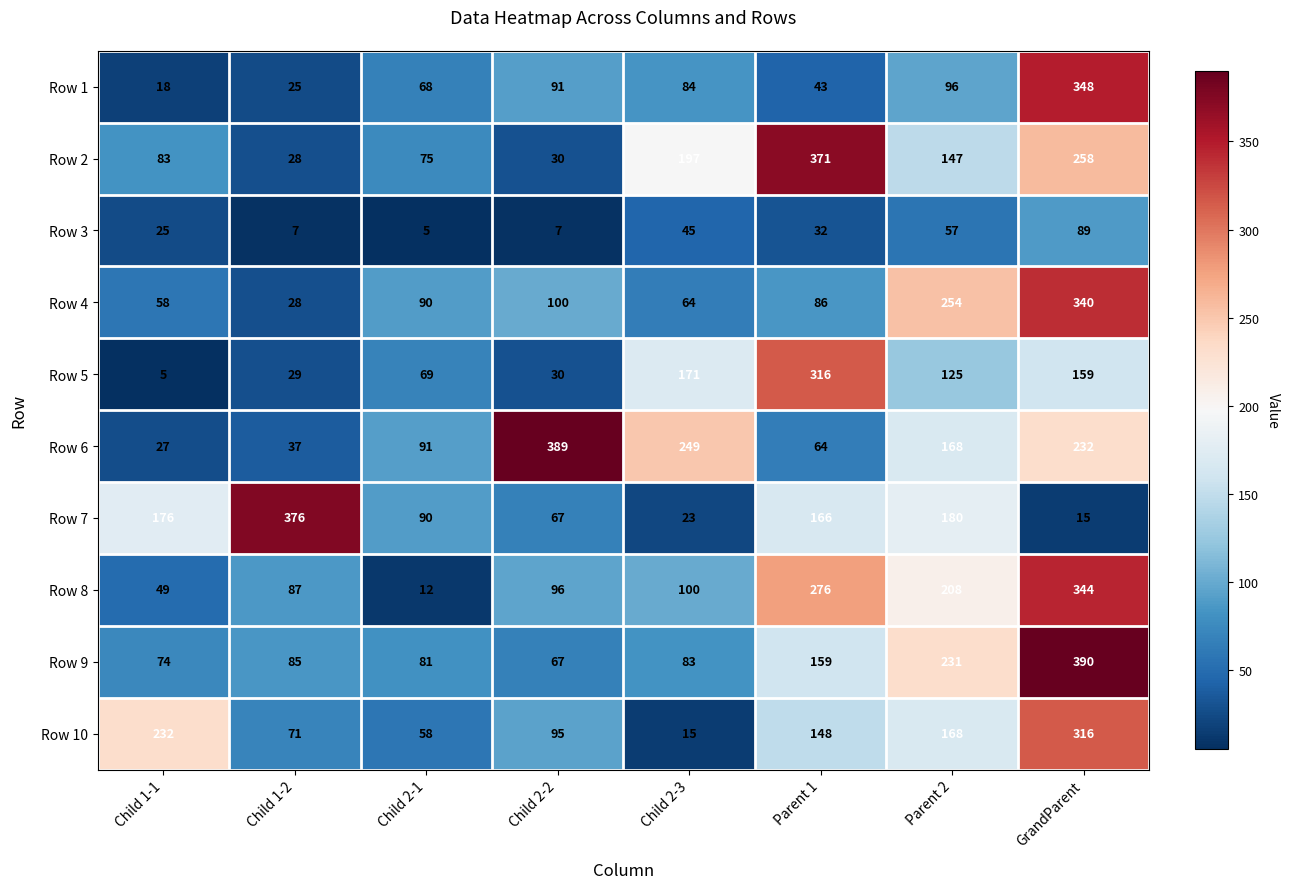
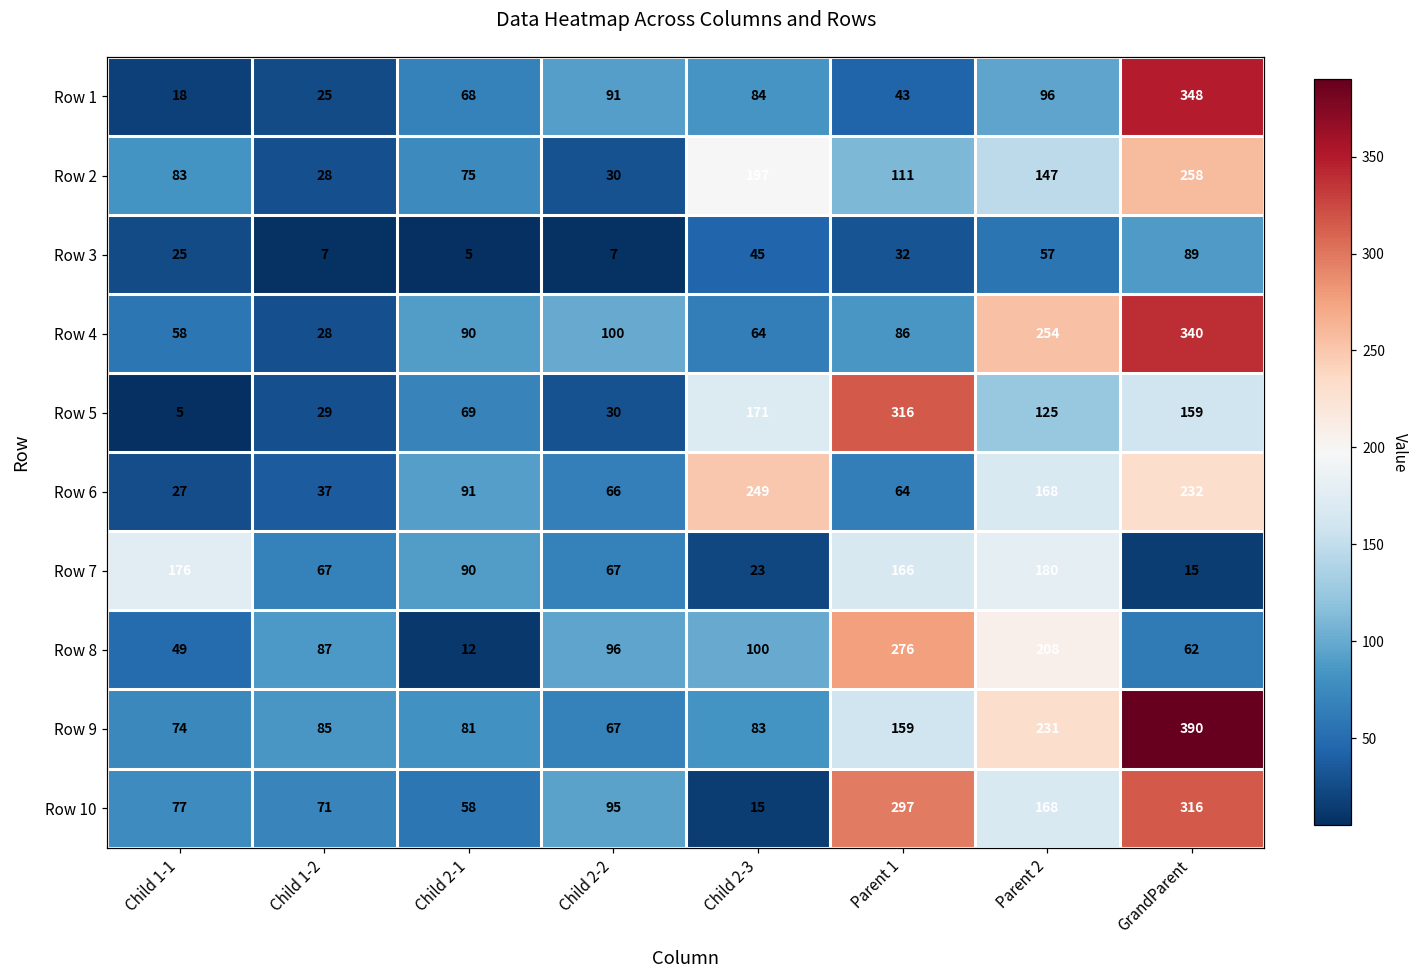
Row 2, Parent 1: 371 -> 111
Row 6, Child 2-2: 389 -> 66
Row 7, Child 1-2: 376 -> 67
Row 8, GrandParent: 344 -> 62
Row 10, Child 1-1: 232 -> 77
Row 10, Parent 1: 148 -> 297
